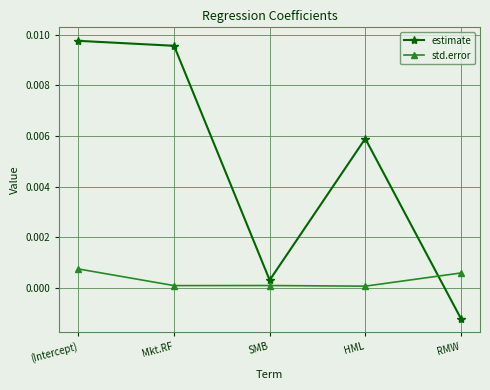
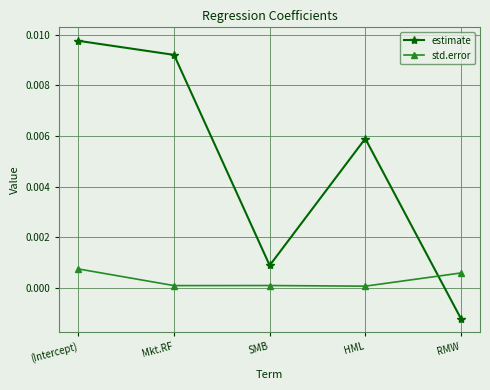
estimate, Mkt.RF: 0.0096 -> 0.0092
estimate, SMB: 0.0003 -> 0.0009
